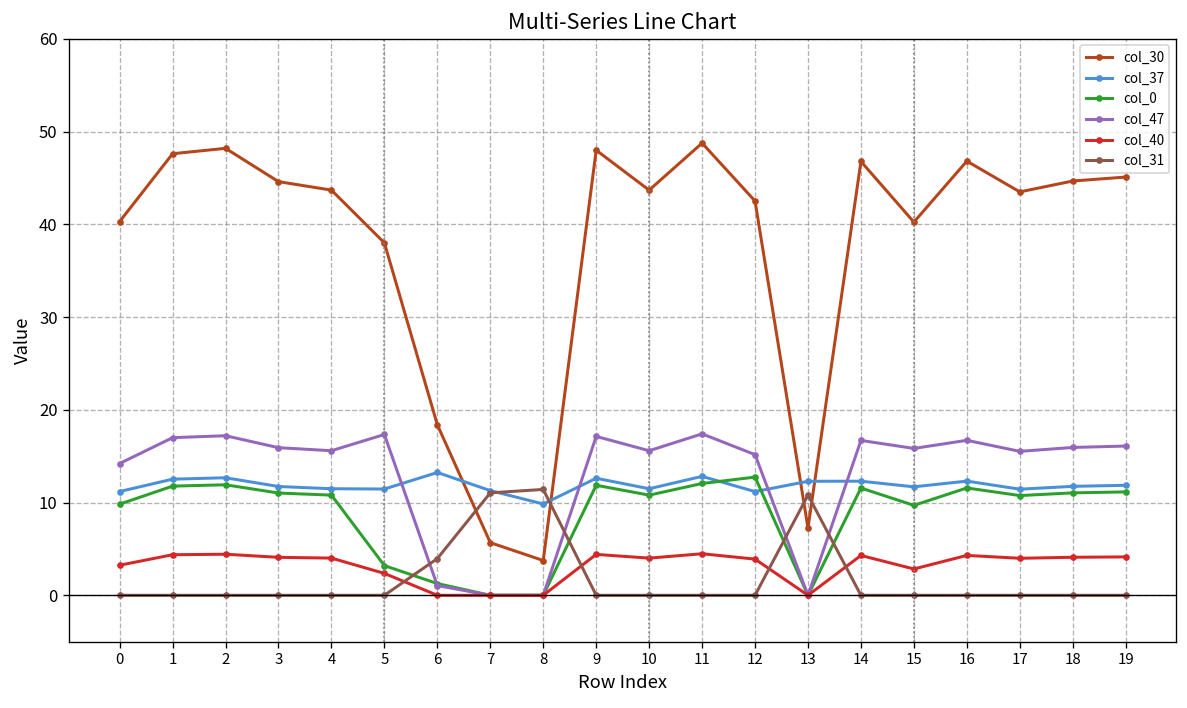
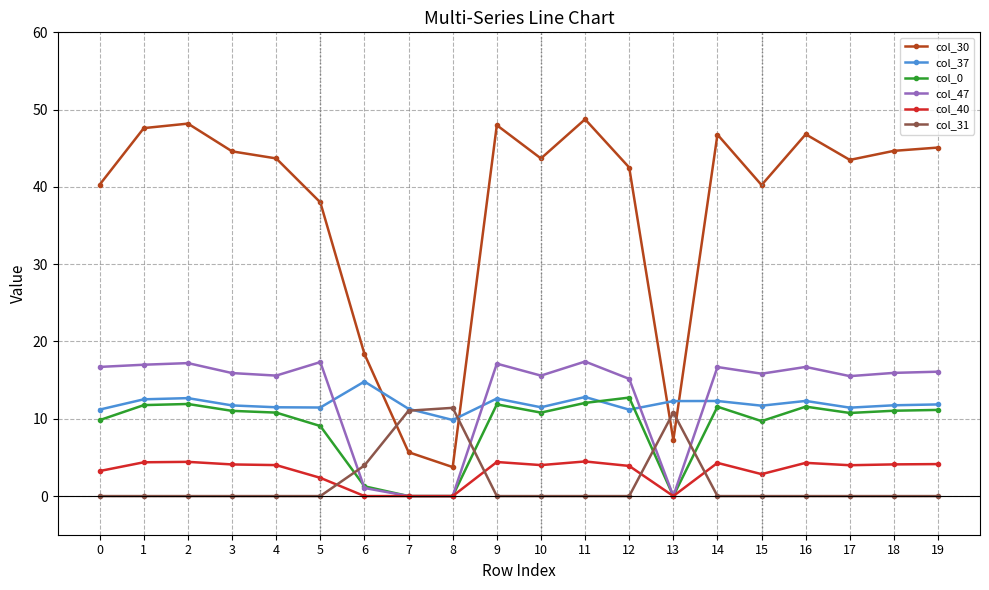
col_47, 0: 14 -> 17
col_0, 5: 3 -> 9
col_37, 6: 13 -> 15
